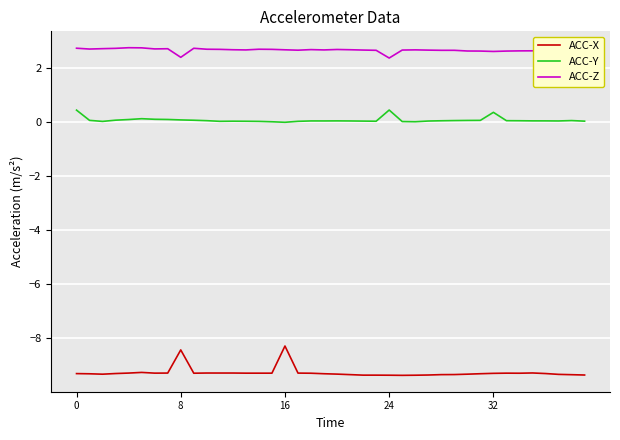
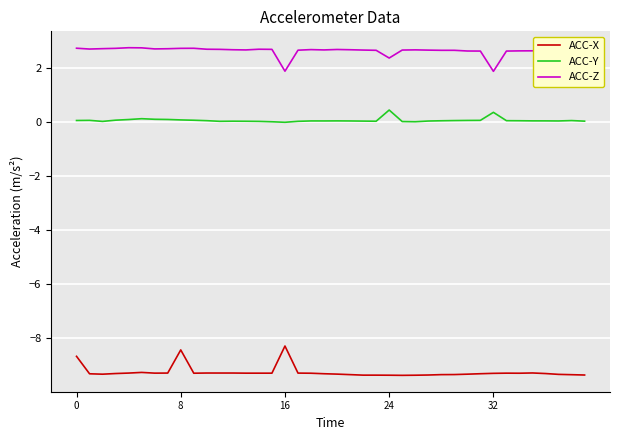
ACC-X, 0: -9.3 -> -8.7
ACC-Y, 0: 0.4 -> 0.1
ACC-Z, 8: 2.4 -> 2.7
ACC-Z, 16: 2.7 -> 1.9
ACC-Z, 32: 2.6 -> 1.9
